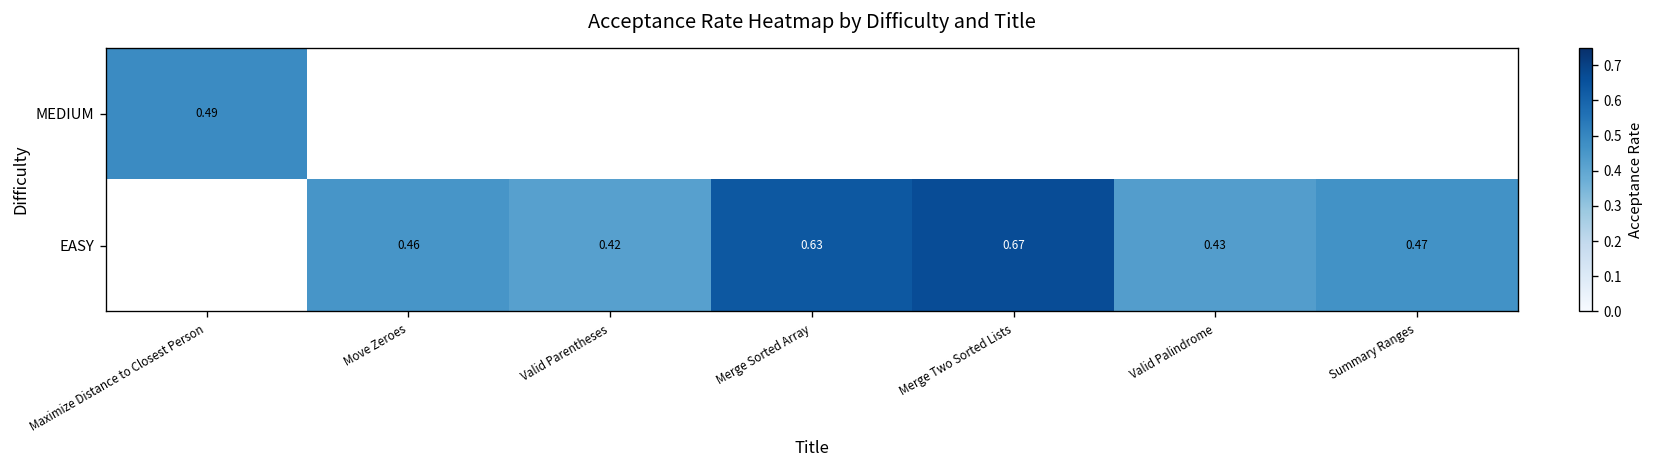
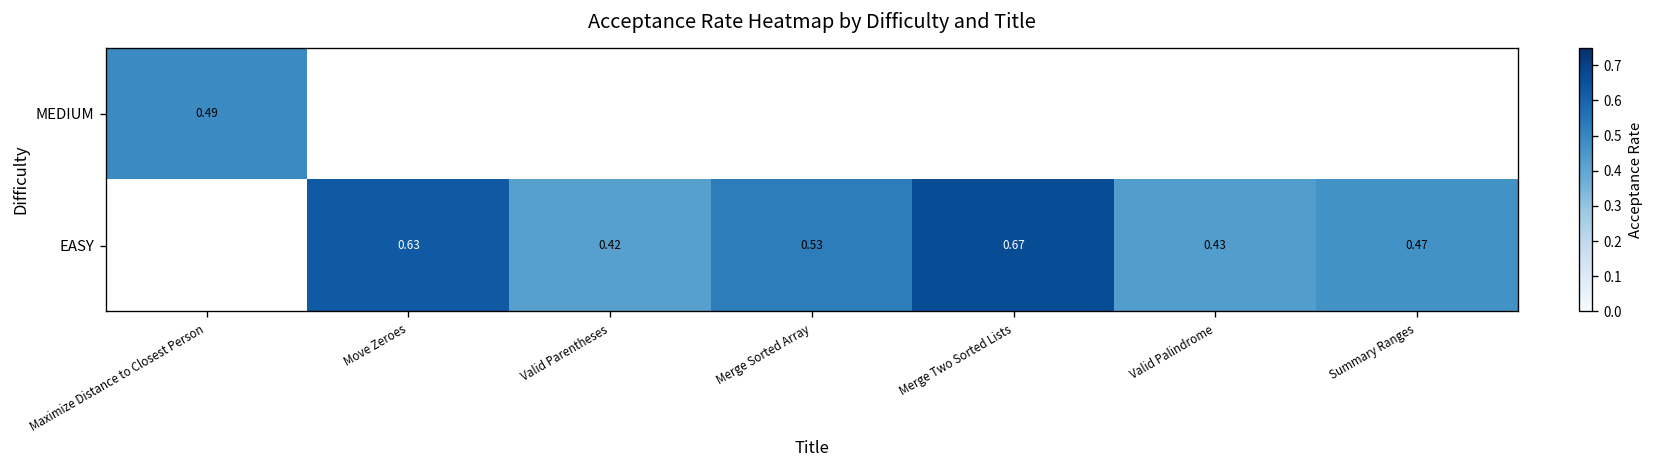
EASY, Move Zeroes: 0.46 -> 0.63
EASY, Merge Sorted Array: 0.63 -> 0.53
